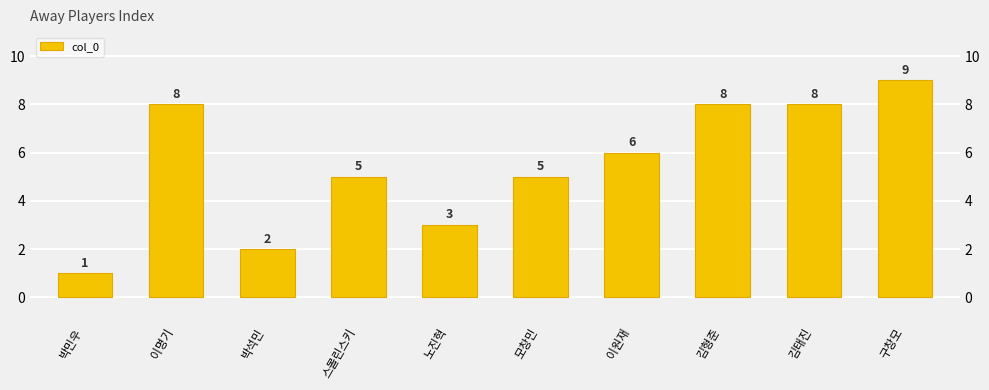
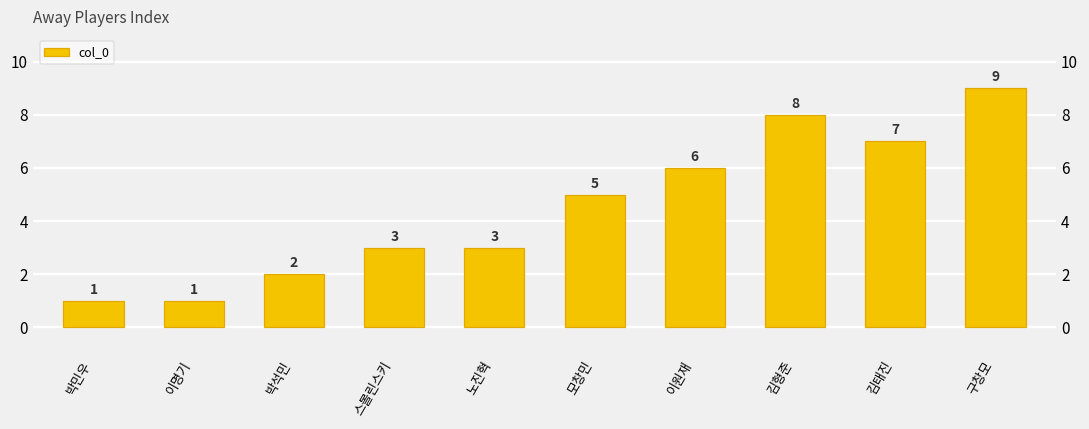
이명기: 8 -> 1
스몰린스키: 5 -> 3
김태진: 8 -> 7
